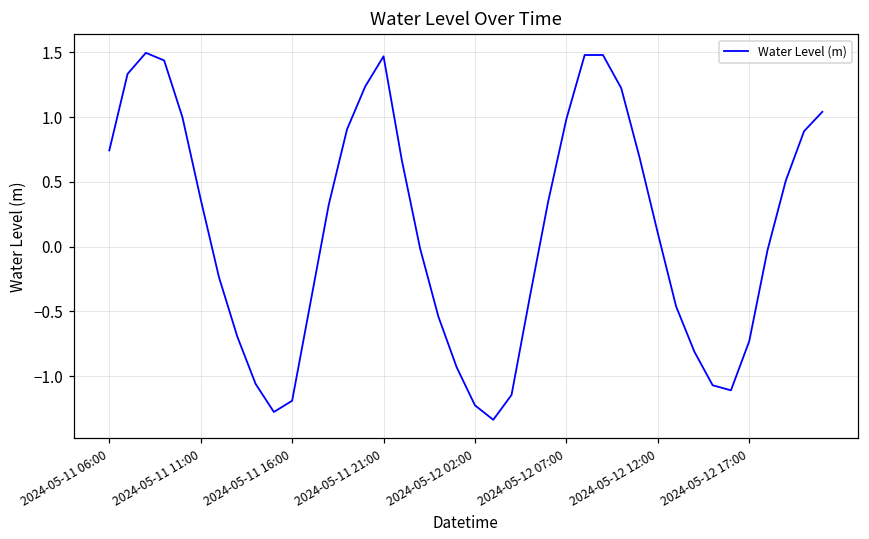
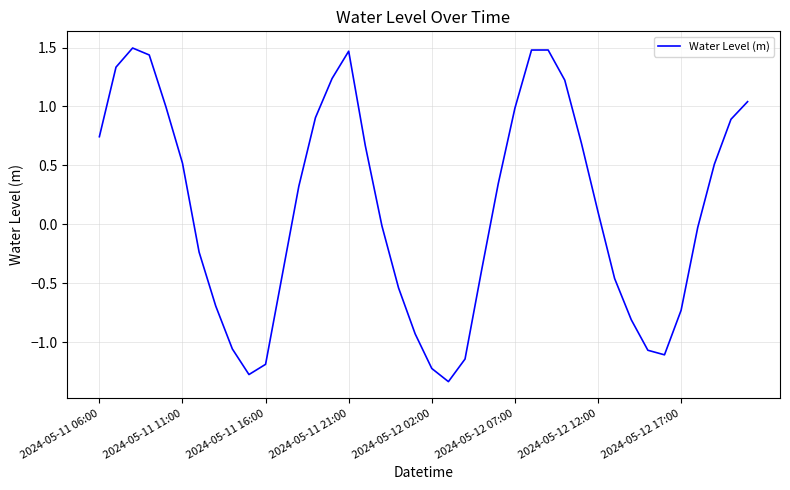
2024-05-11 11:00: 0.36 -> 0.52
